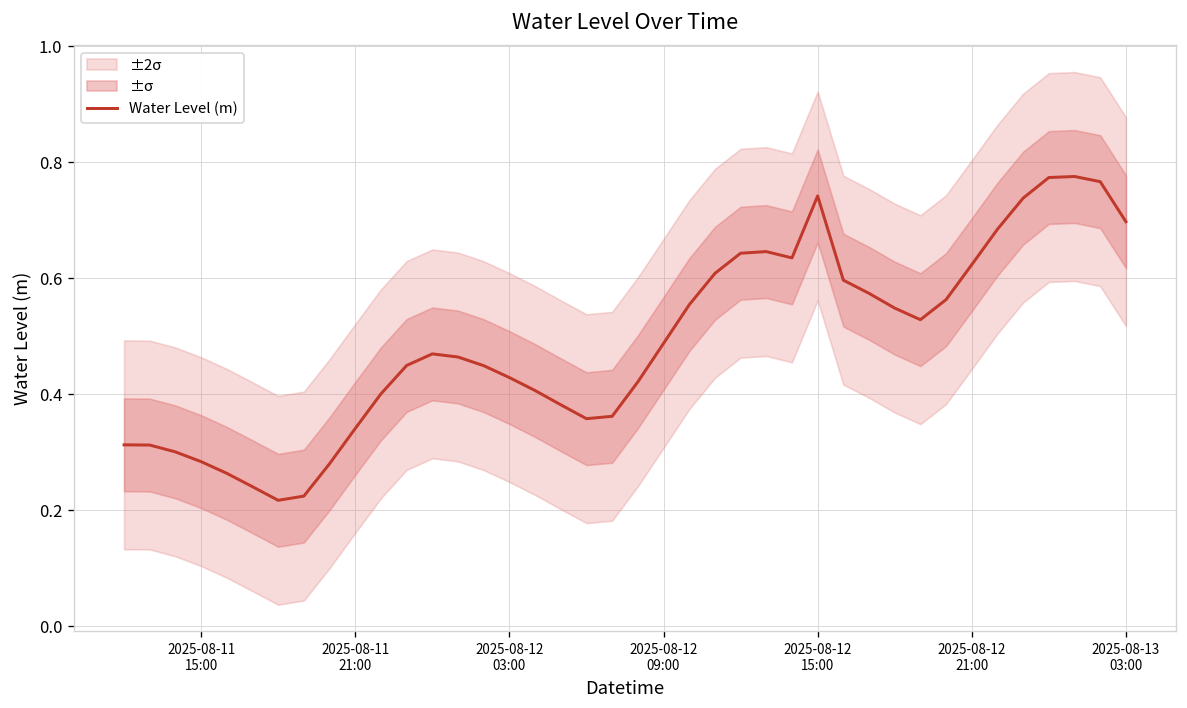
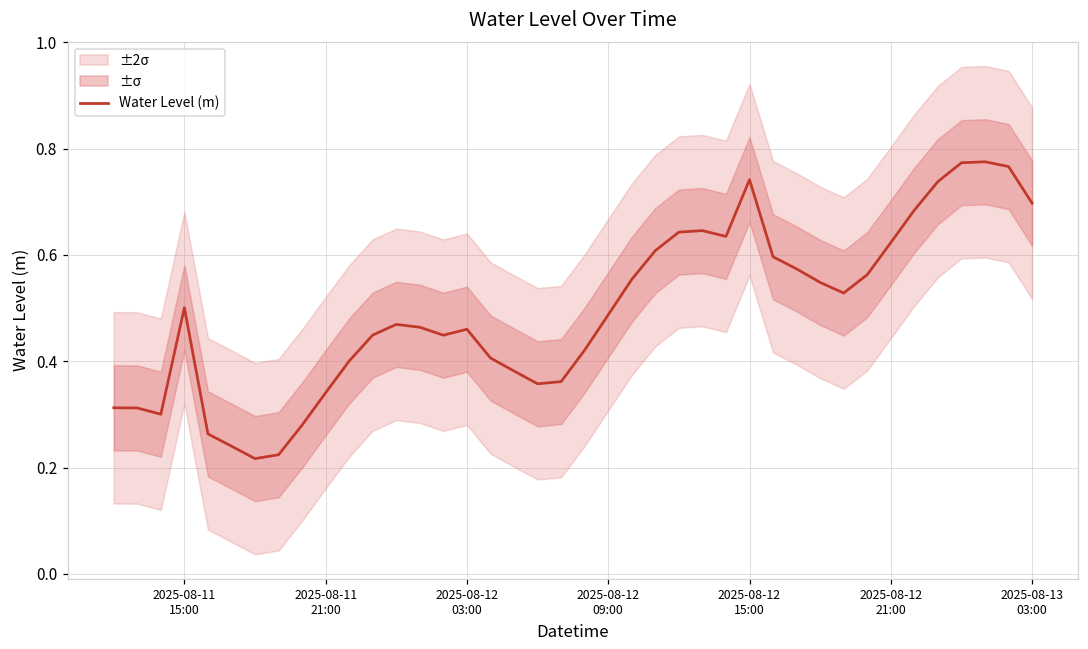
Water Level (m), 2025-08-11 15:00: 0.28 -> 0.50
Water Level (m), 2025-08-12 03:00: 0.43 -> 0.46
